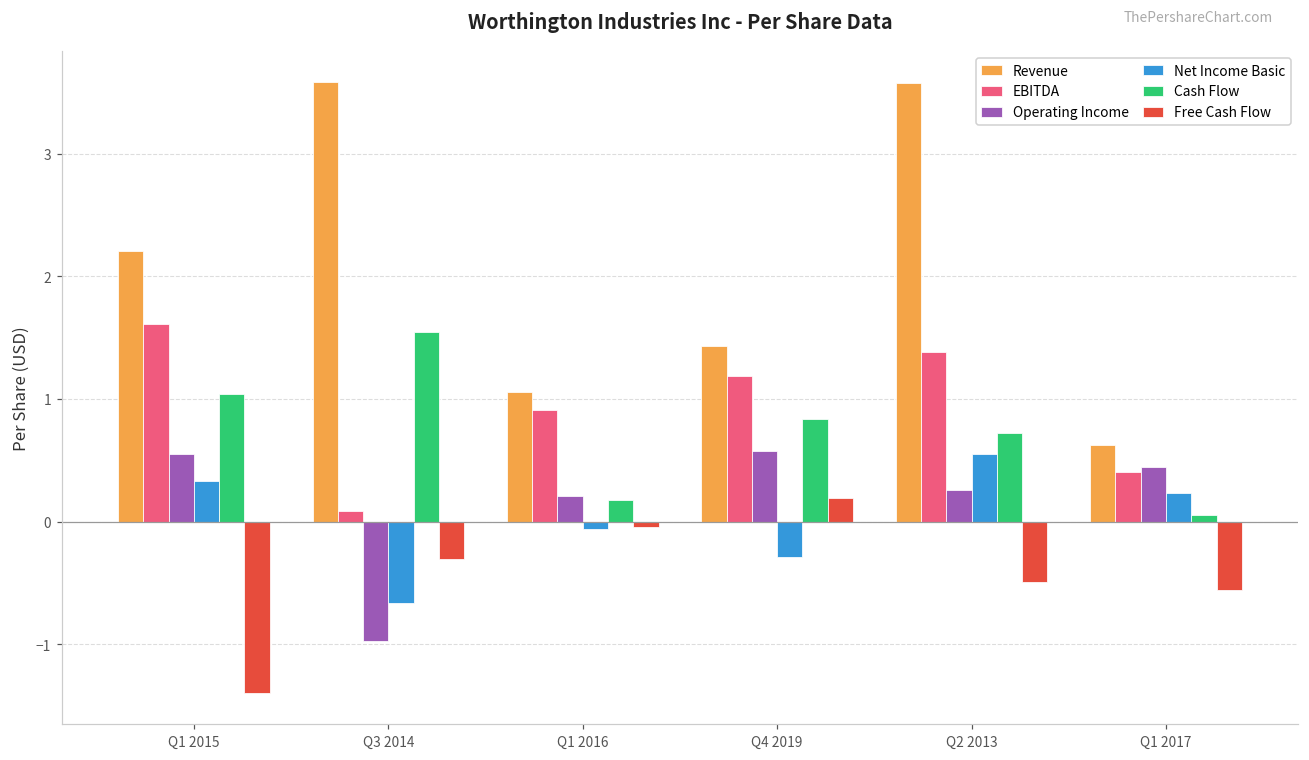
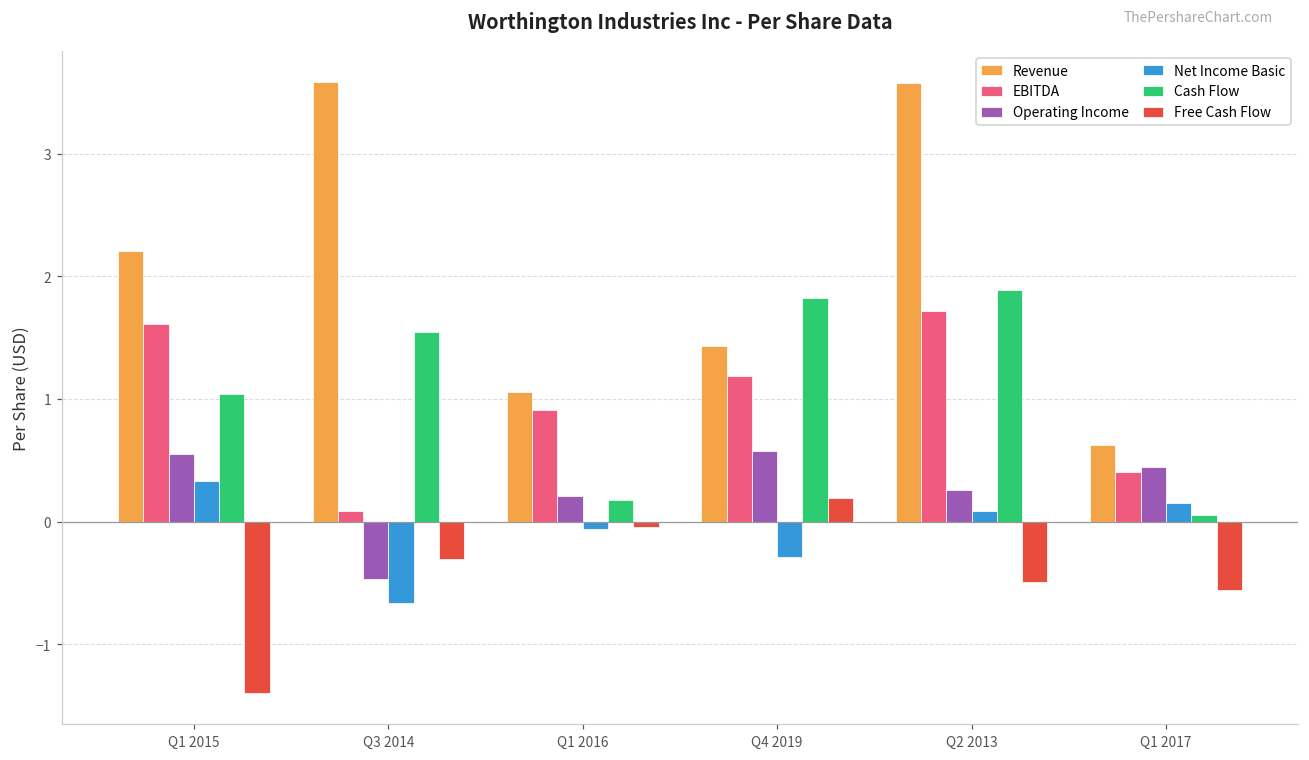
Operating Income, Q3 2014: -0.98 -> -0.47
Cash Flow, Q4 2019: 0.84 -> 1.82
EBITDA, Q2 2013: 1.39 -> 1.72
Net Income Basic, Q2 2013: 0.55 -> 0.09
Cash Flow, Q2 2013: 0.72 -> 1.89
Net Income Basic, Q1 2017: 0.23 -> 0.15
